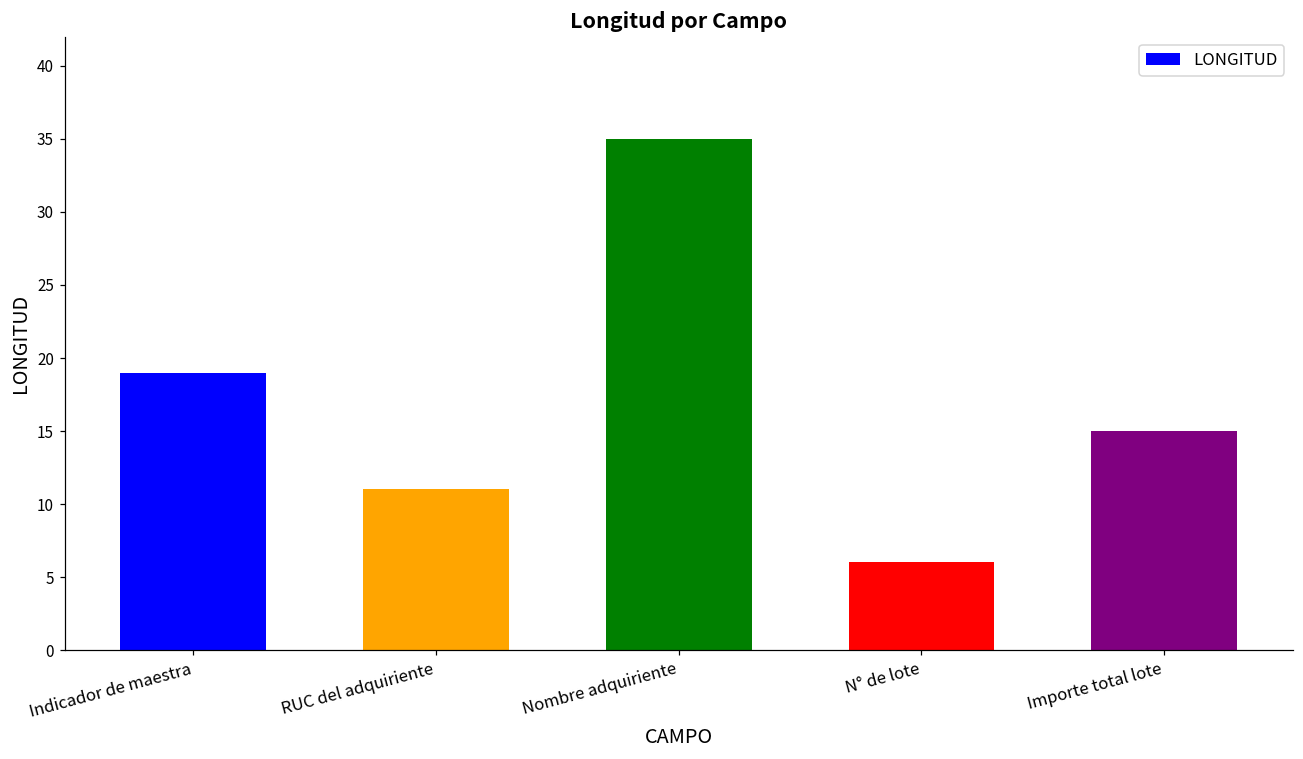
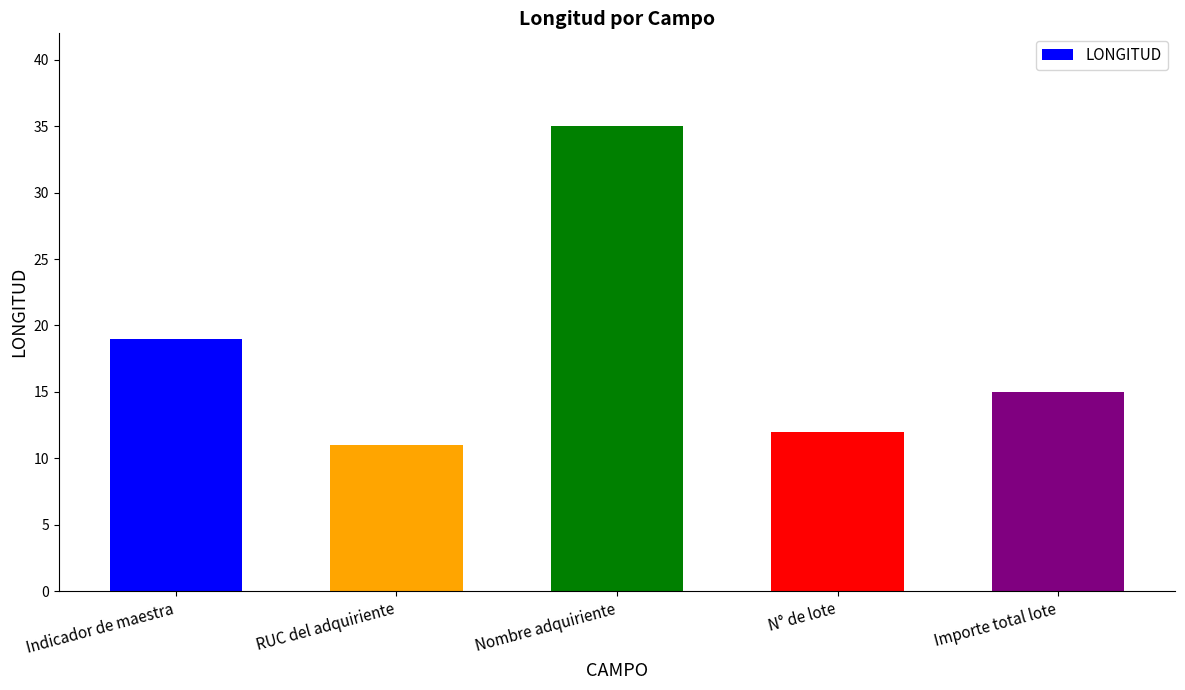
N° de lote: 6 -> 12
